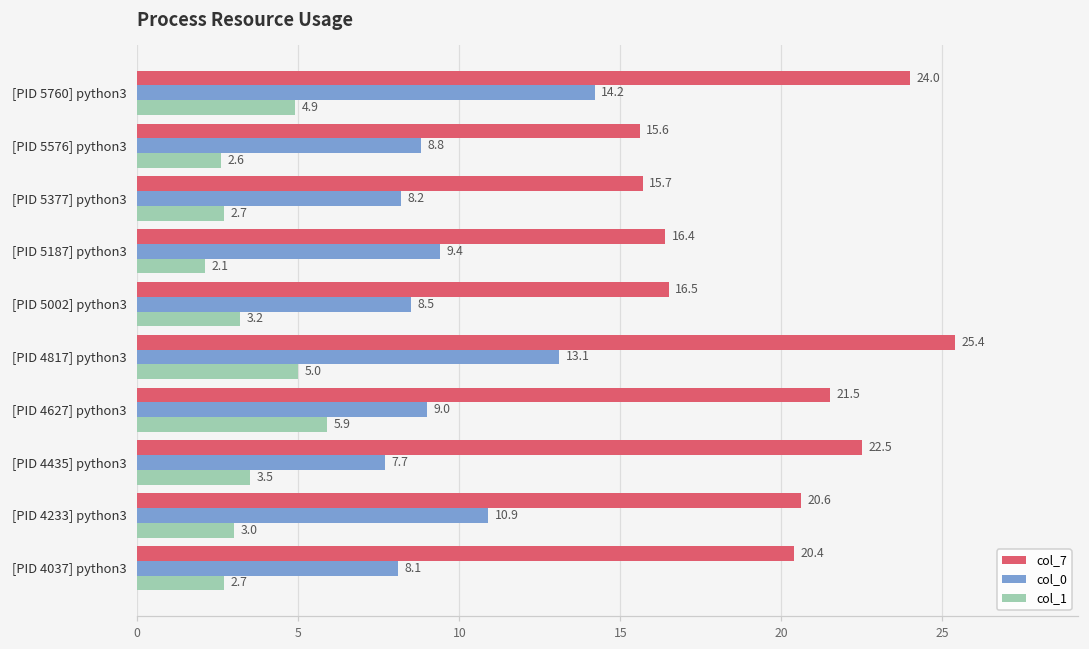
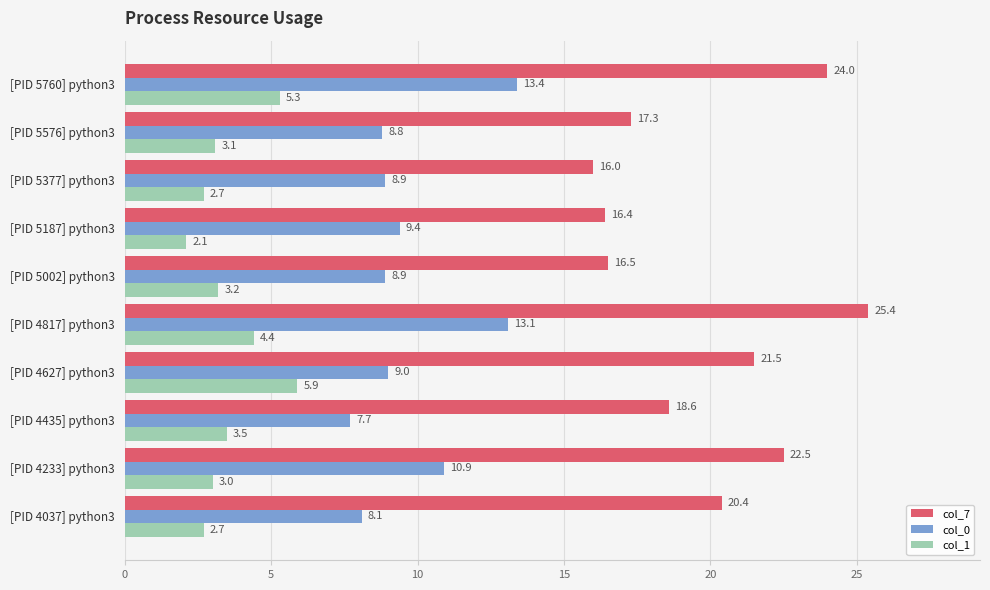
col_0, [PID 5760] python3: 14.2 -> 13.4
col_1, [PID 5760] python3: 4.9 -> 5.3
col_7, [PID 5576] python3: 15.6 -> 17.3
col_1, [PID 5576] python3: 2.6 -> 3.1
col_7, [PID 5377] python3: 15.7 -> 16.0
col_0, [PID 5377] python3: 8.2 -> 8.9
col_0, [PID 5002] python3: 8.5 -> 8.9
col_1, [PID 4817] python3: 5.0 -> 4.4
col_7, [PID 4435] python3: 22.5 -> 18.6
col_7, [PID 4233] python3: 20.6 -> 22.5
